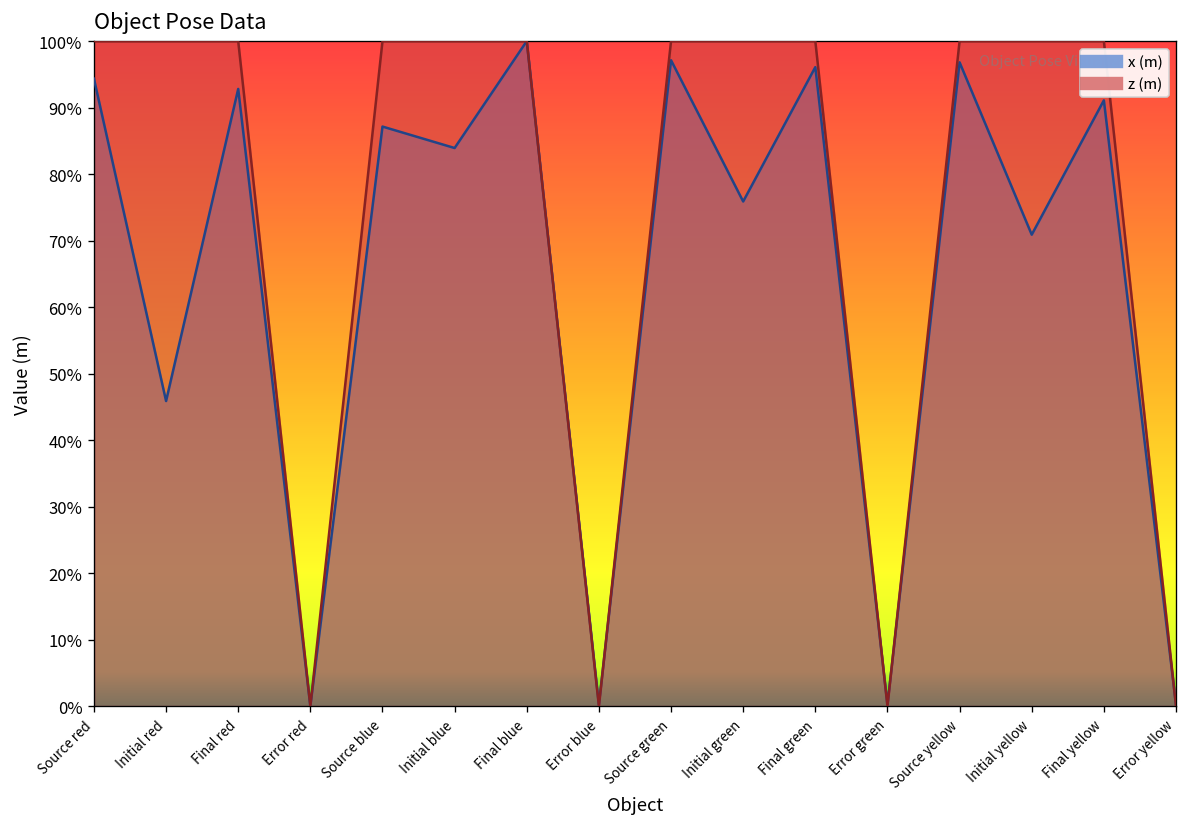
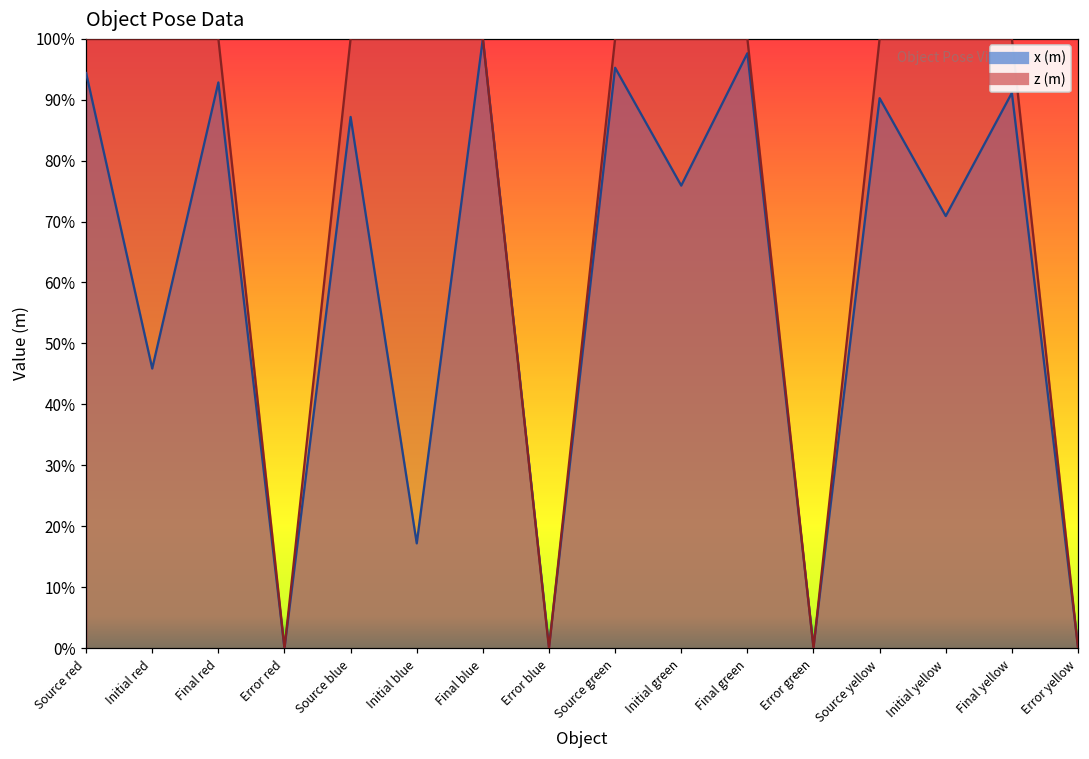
x (m), Initial blue: 84% -> 17%
x (m), Source green: 97% -> 95%
x (m), Final green: 96% -> 98%
x (m), Source yellow: 97% -> 90%
